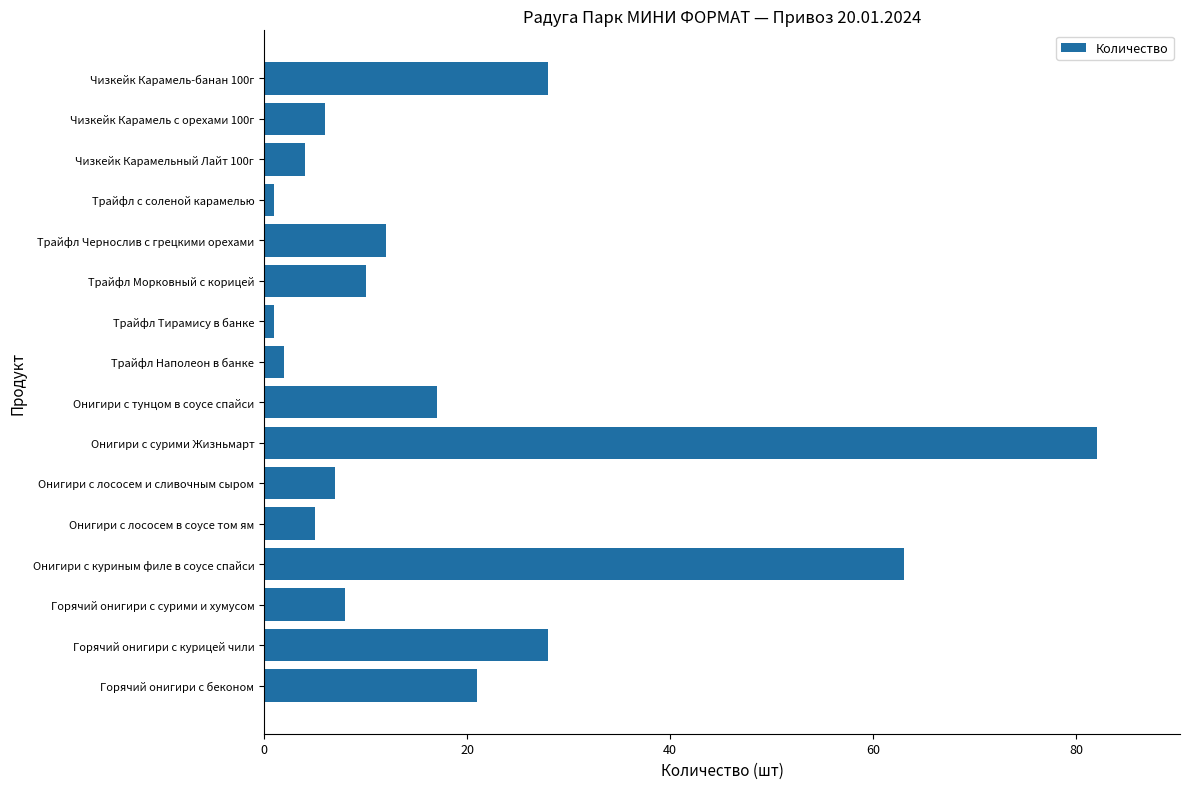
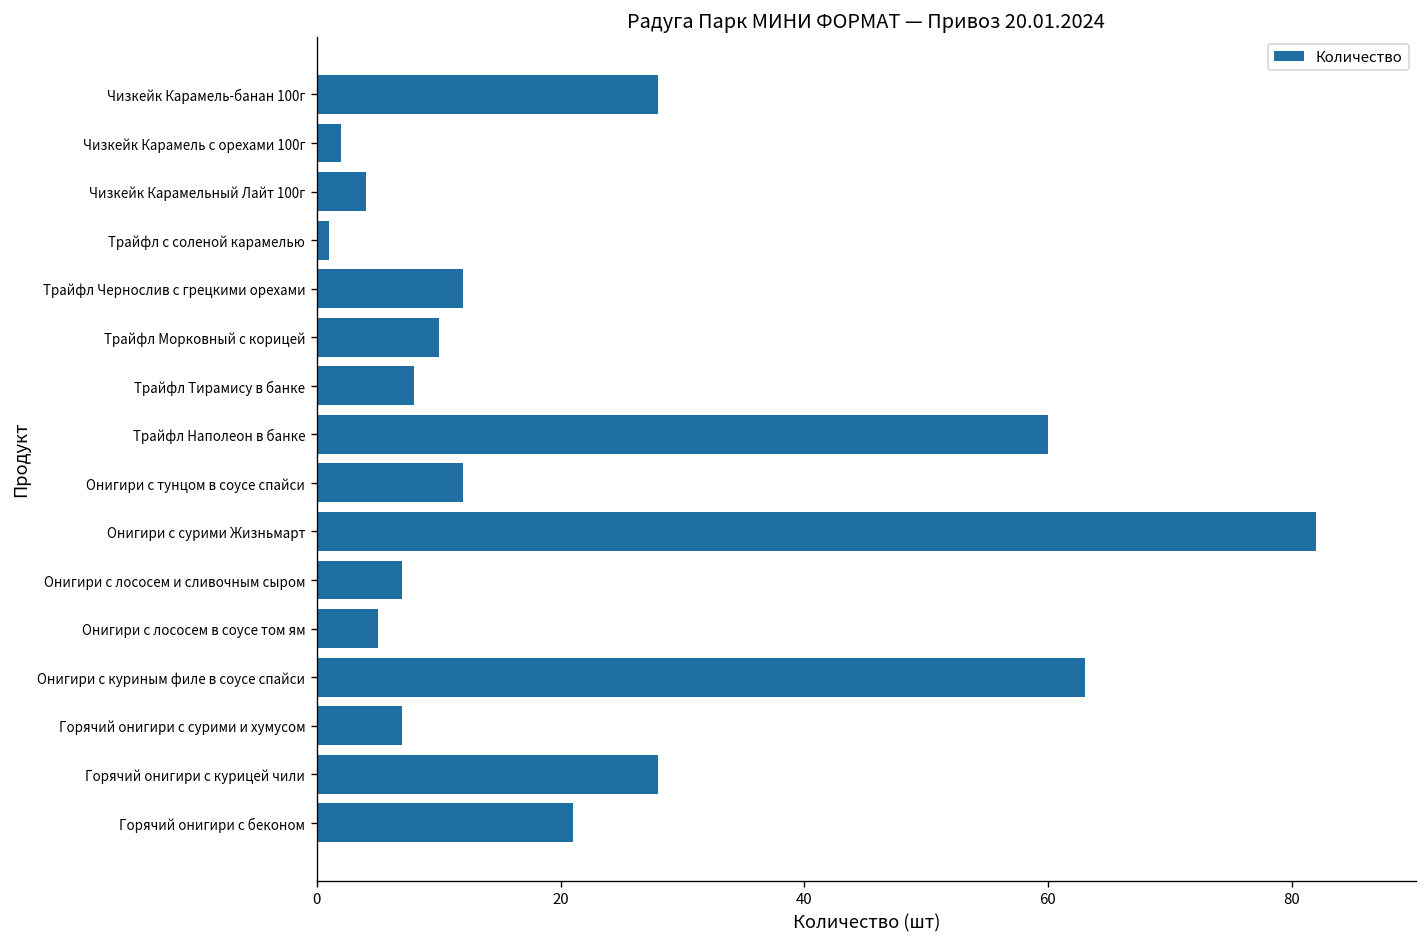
Чизкейк Карамель с орехами 100г: 6 -> 2
Трайфл Тирамису в банке: 1 -> 8
Трайфл Наполеон в банке: 2 -> 60
Онигири с тунцом в соусе спайси: 17 -> 12
Горячий онигири с сурими и хумусом: 8 -> 7
